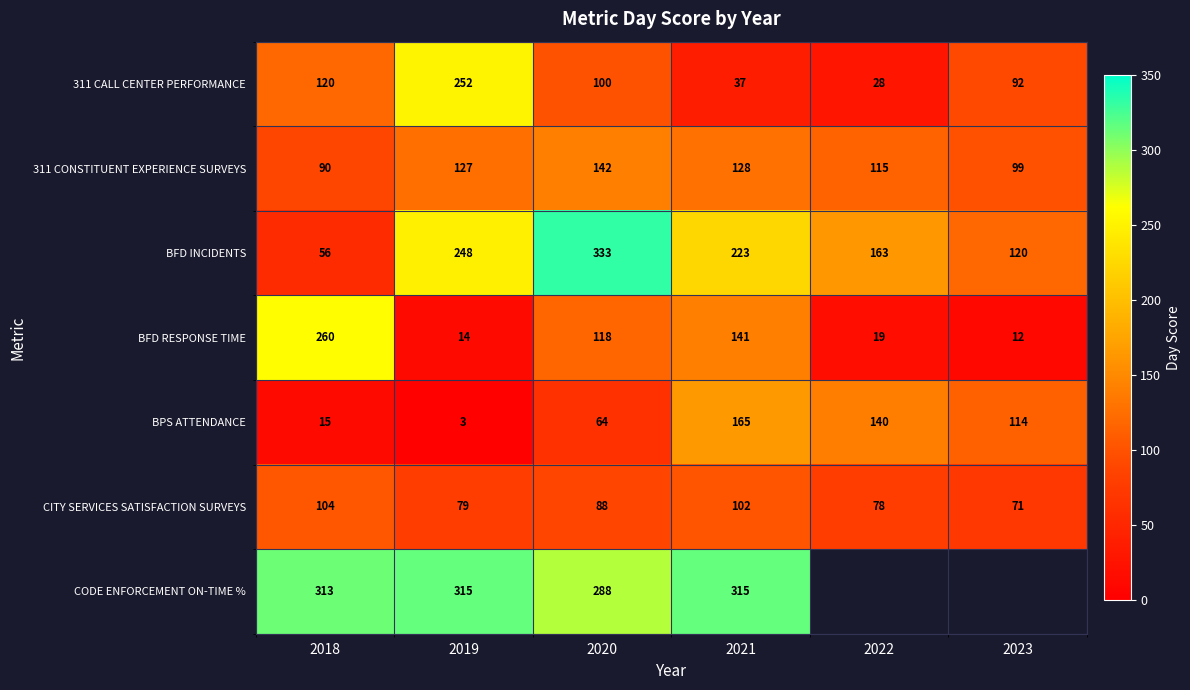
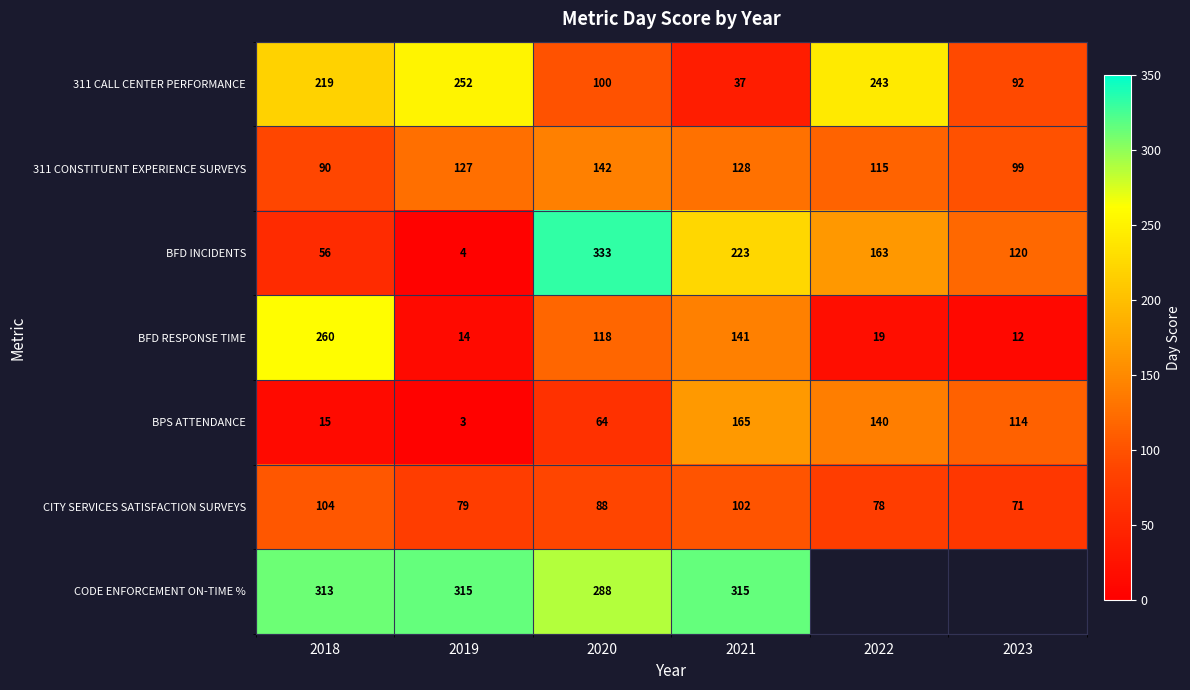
311 CALL CENTER PERFORMANCE, 2018: 120 -> 219
311 CALL CENTER PERFORMANCE, 2022: 28 -> 243
BFD INCIDENTS, 2019: 248 -> 4
